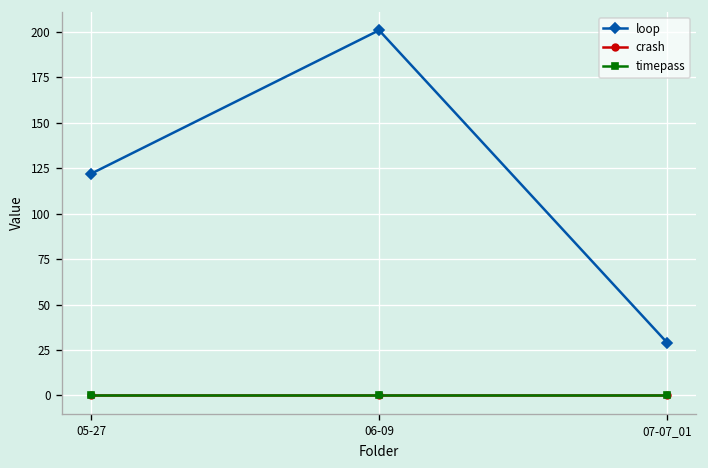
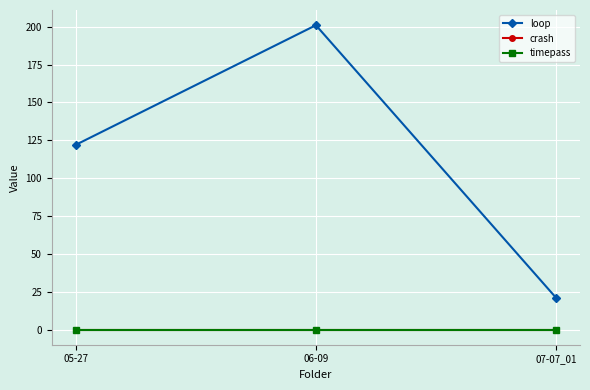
loop, 07-07_01: 29 -> 21
